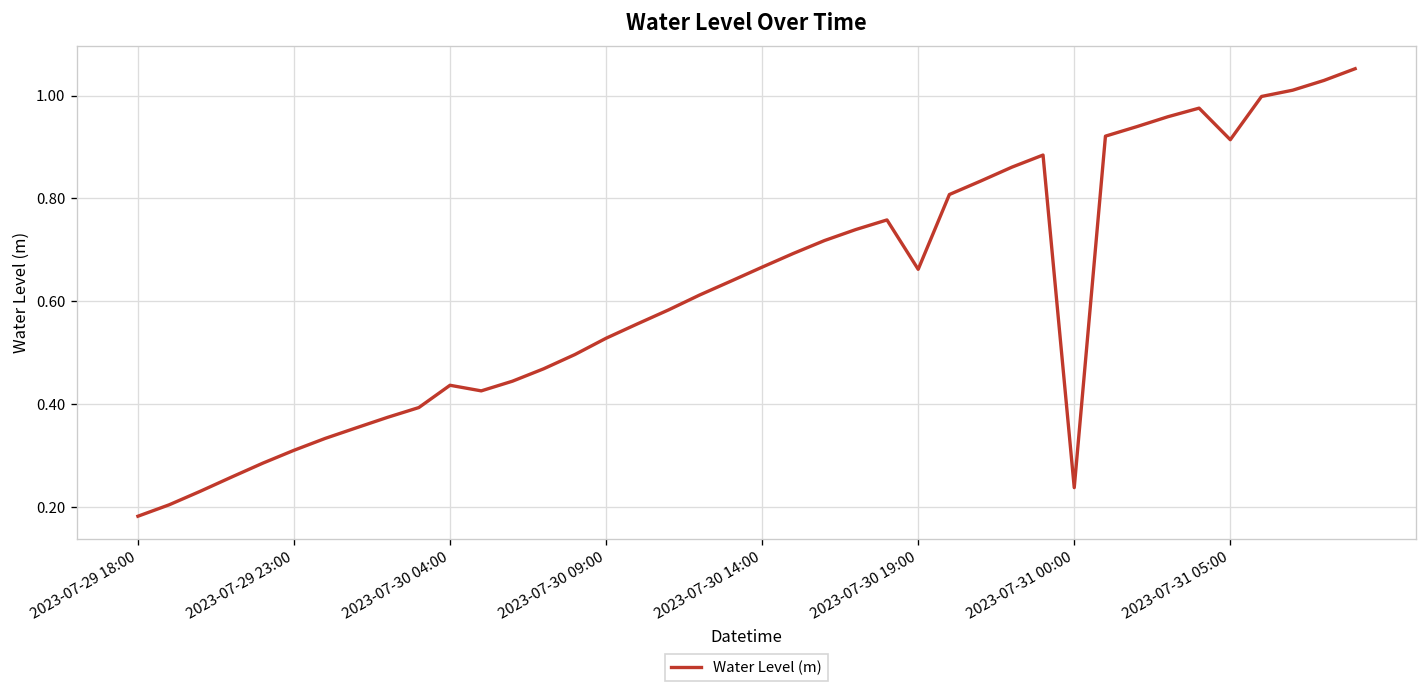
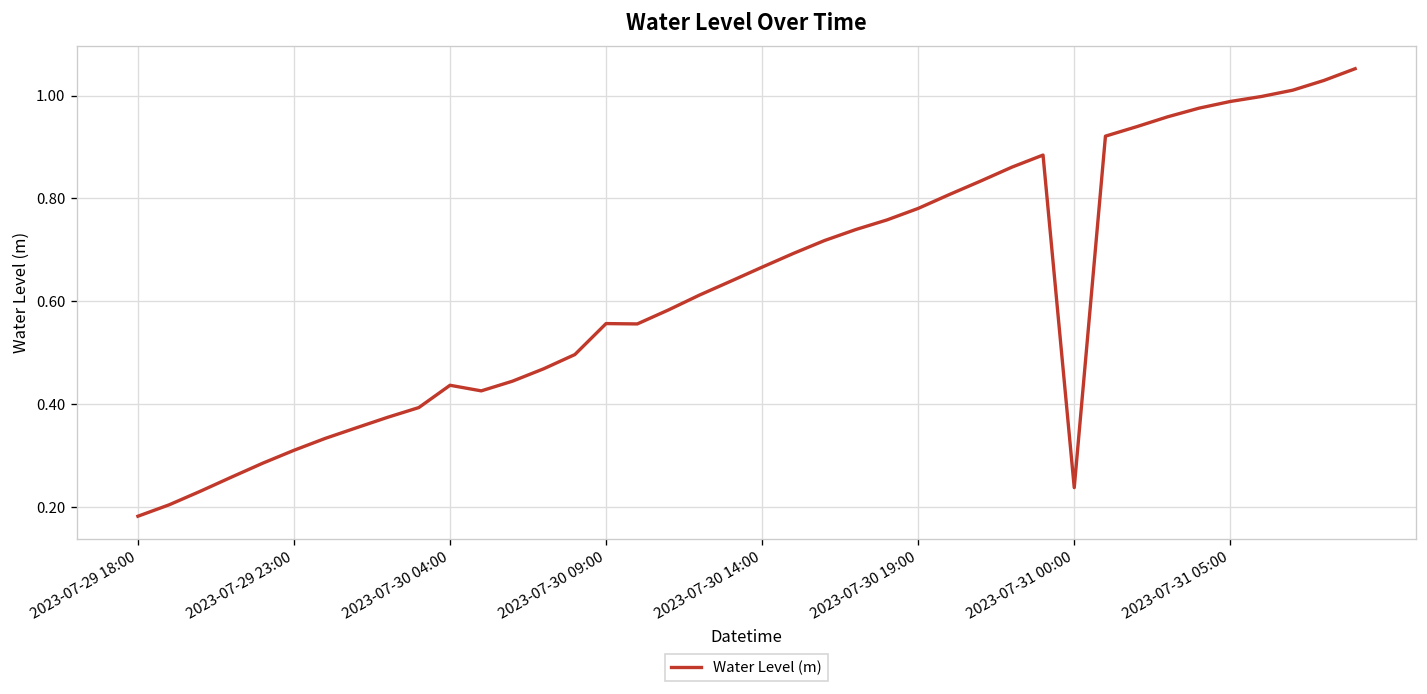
2023-07-30 09:00: 0.53 -> 0.56
2023-07-30 19:00: 0.66 -> 0.78
2023-07-31 05:00: 0.91 -> 0.99
